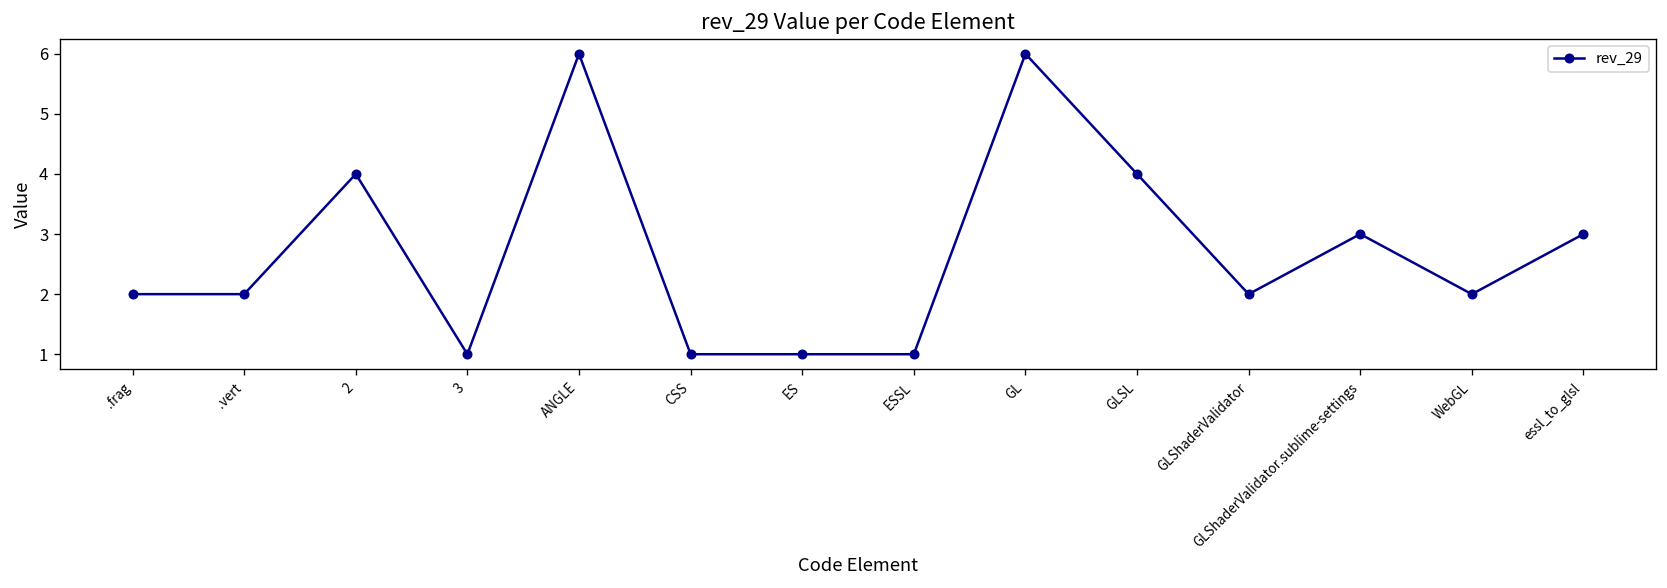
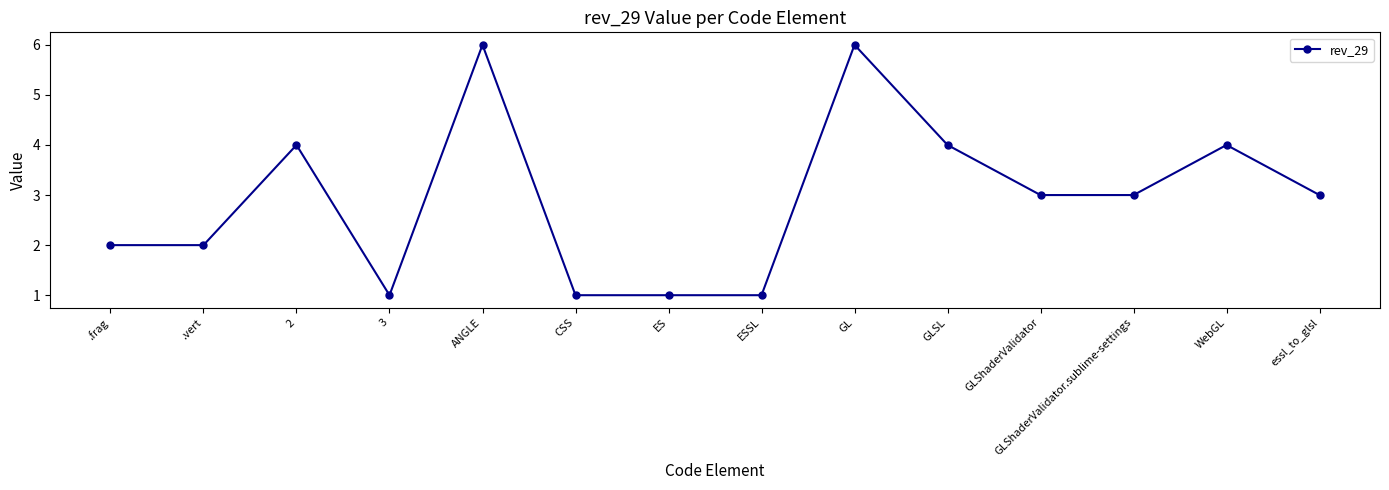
GLShaderValidator: 2 -> 3
WebGL: 2 -> 4
